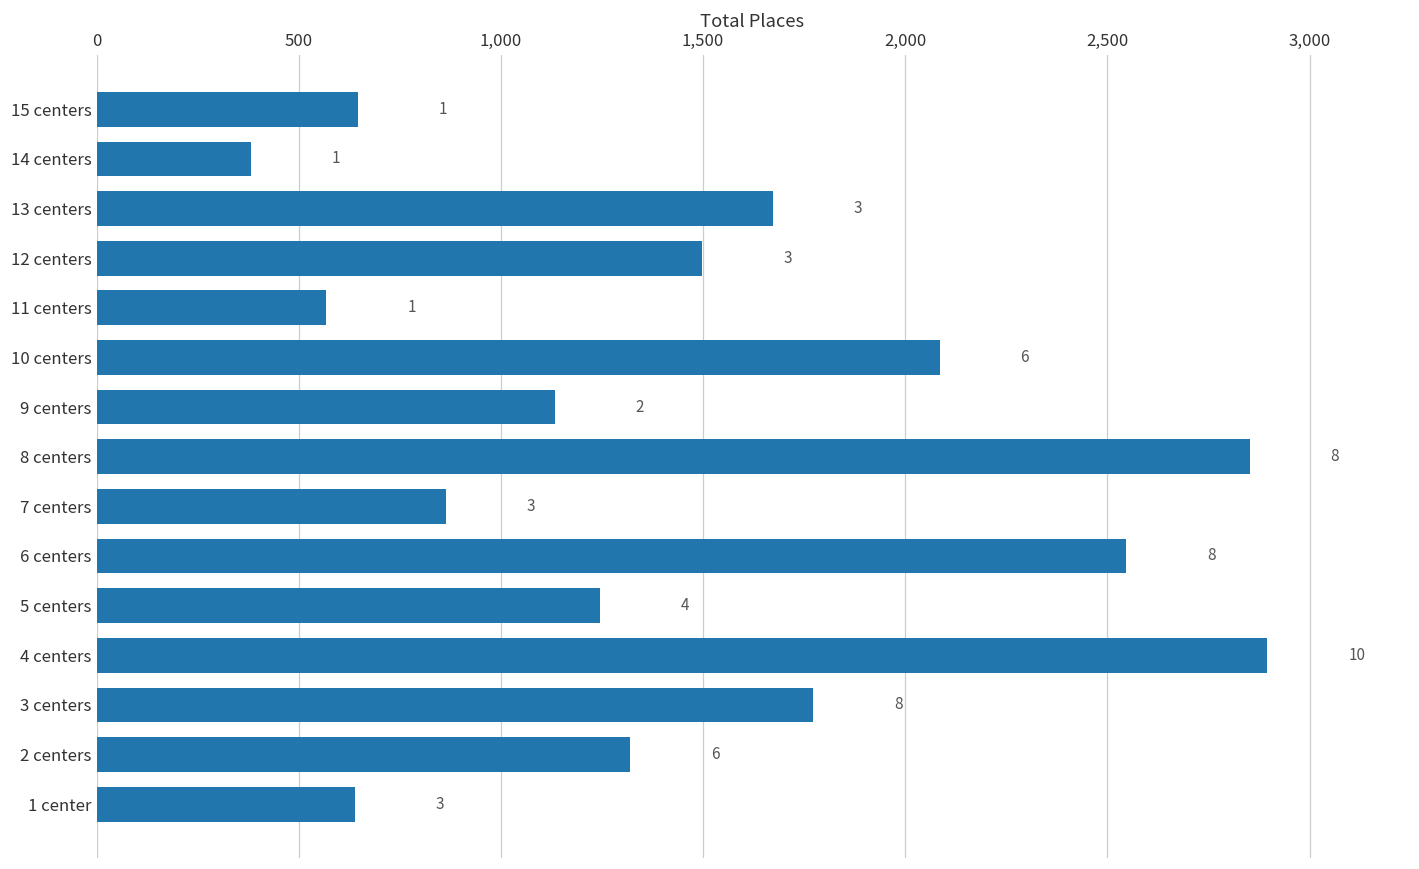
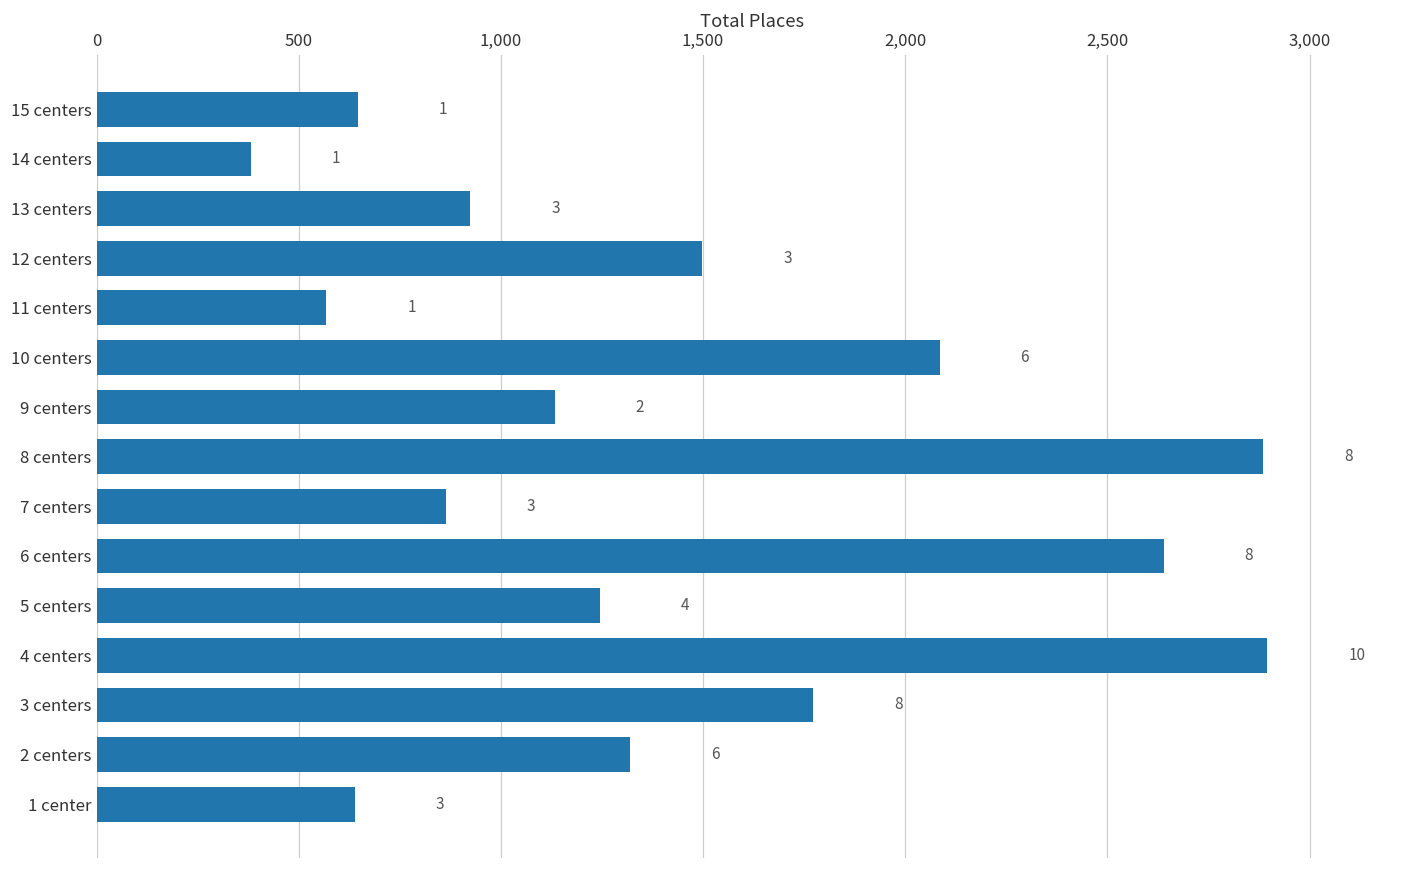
13 centers: 1,670 -> 920
8 centers: 2,850 -> 2,890
6 centers: 2,550 -> 2,640
